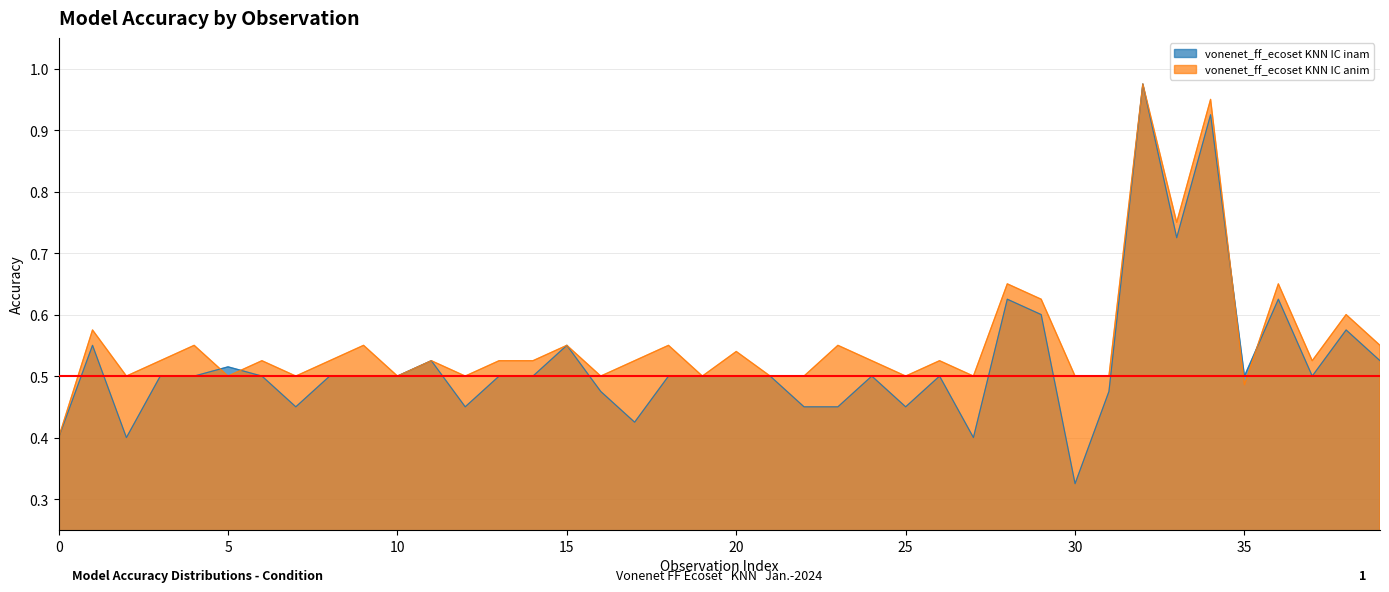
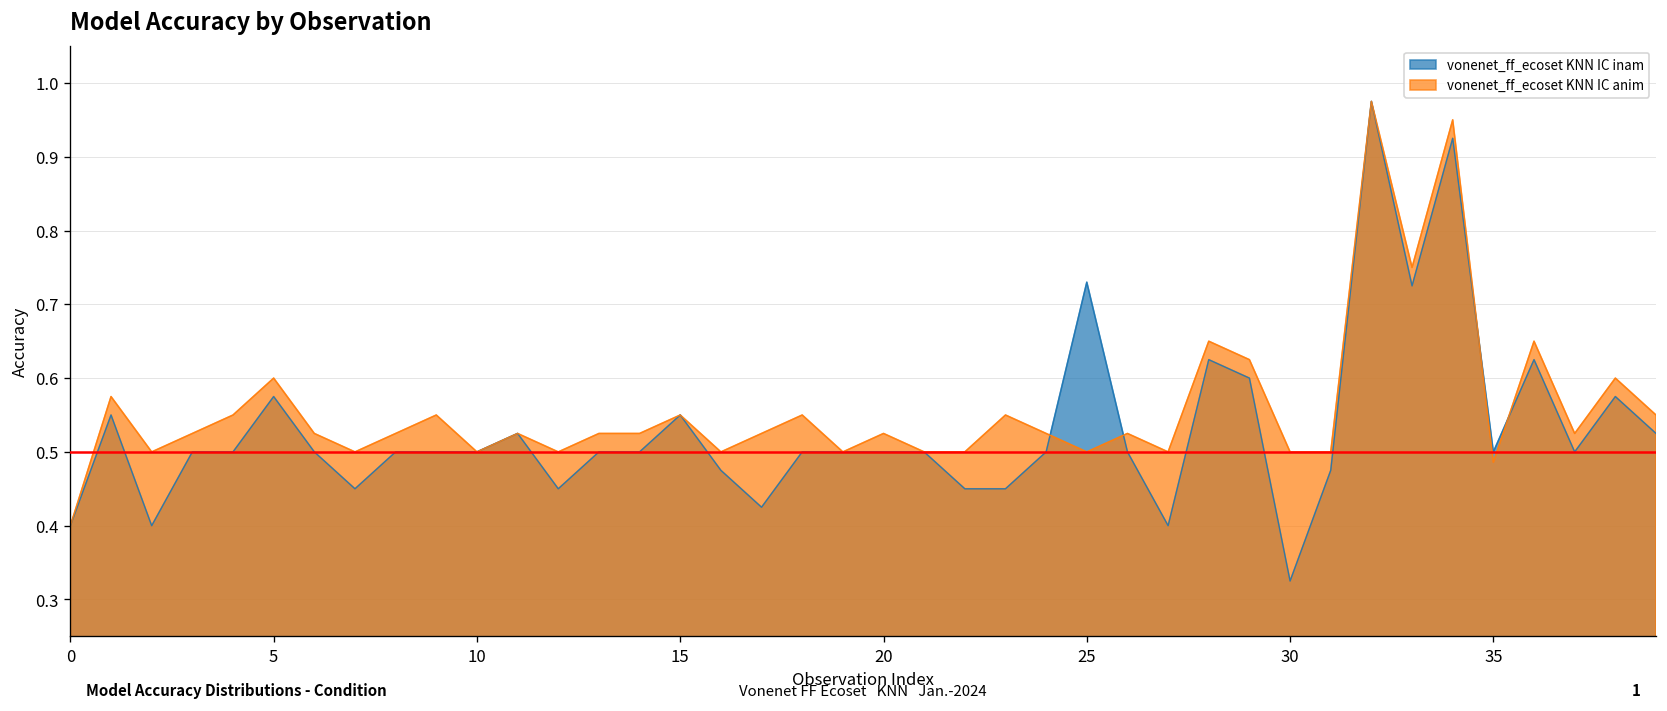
vonenet_ff_ecoset KNN IC inam, 5: 0.52 -> 0.58
vonenet_ff_ecoset KNN IC anim, 5: 0.5 -> 0.6
vonenet_ff_ecoset KNN IC anim, 20: 0.54 -> 0.53
vonenet_ff_ecoset KNN IC inam, 25: 0.45 -> 0.73
